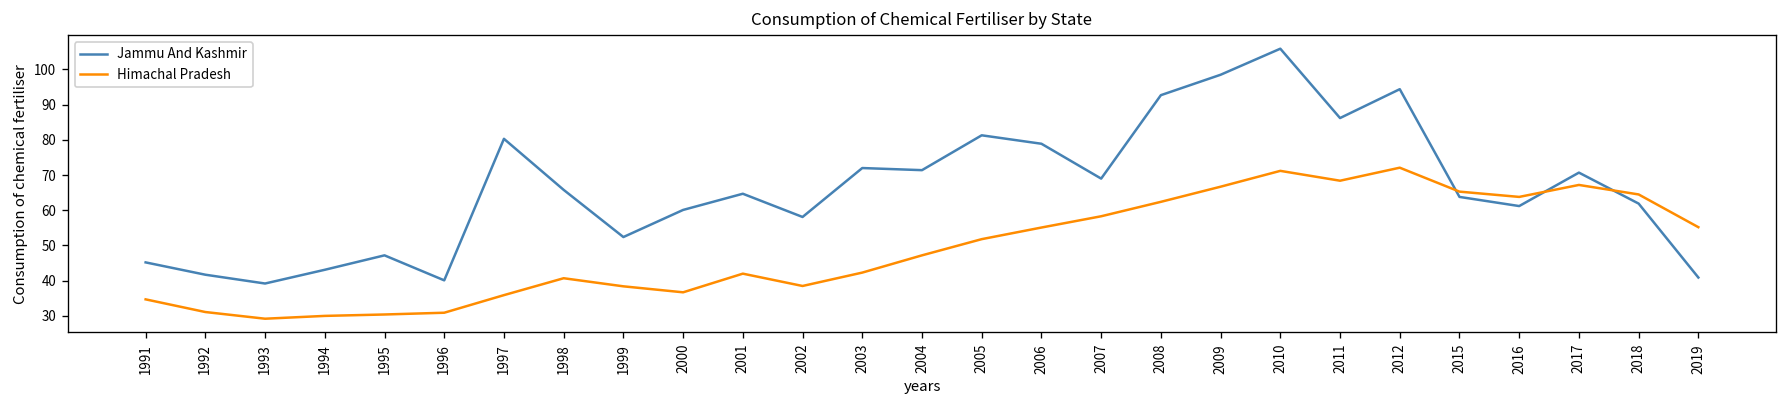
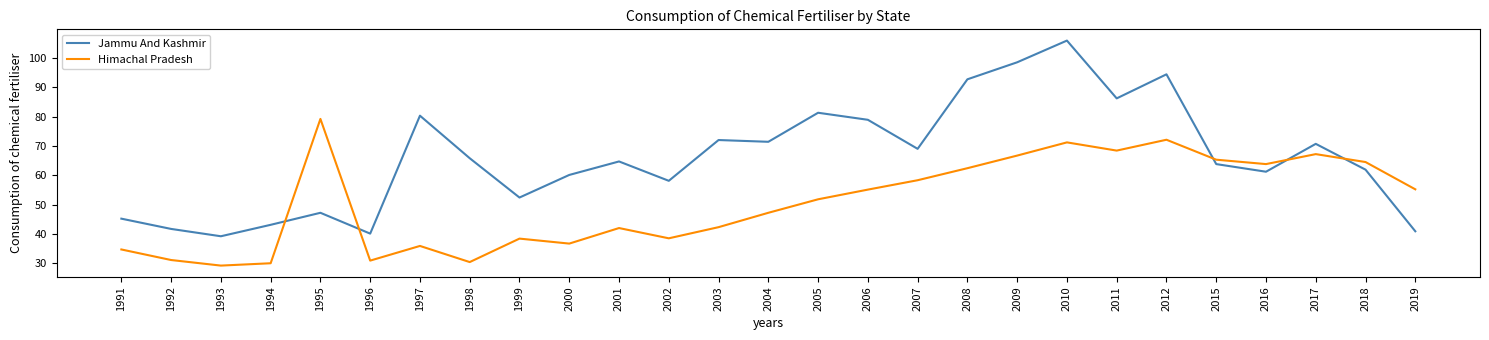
Himachal Pradesh, 1995: 30 -> 79
Himachal Pradesh, 1998: 41 -> 30
